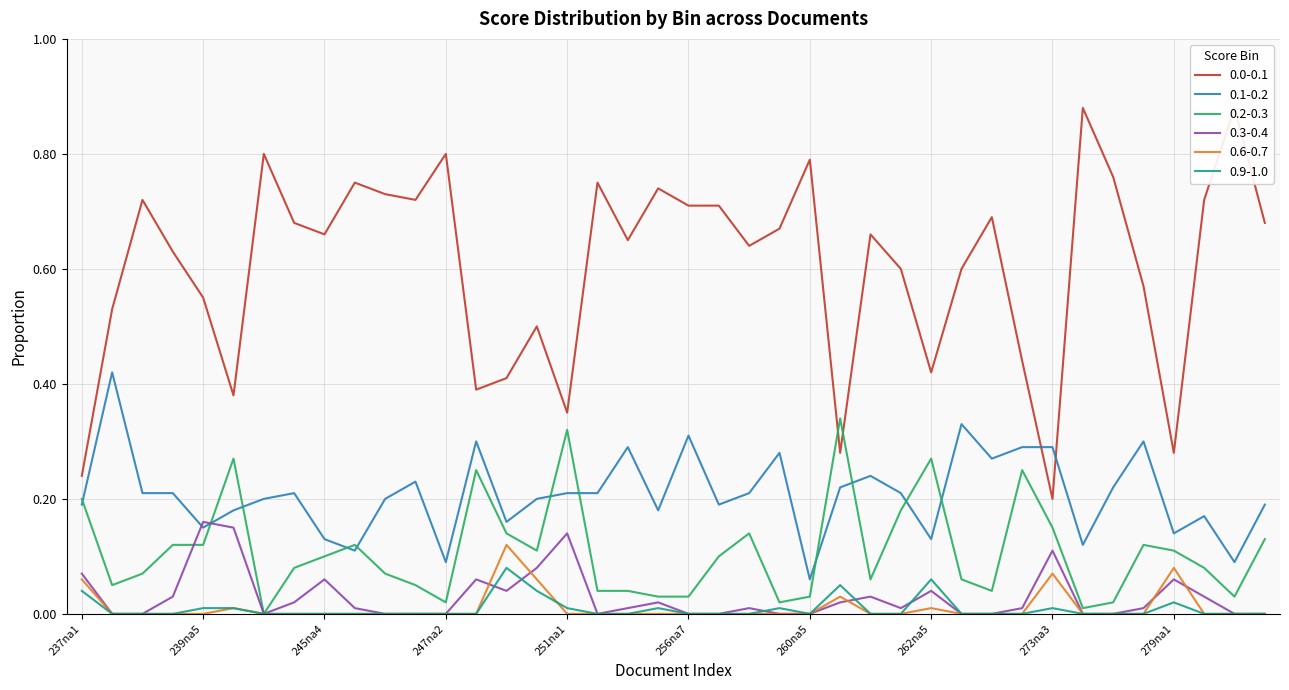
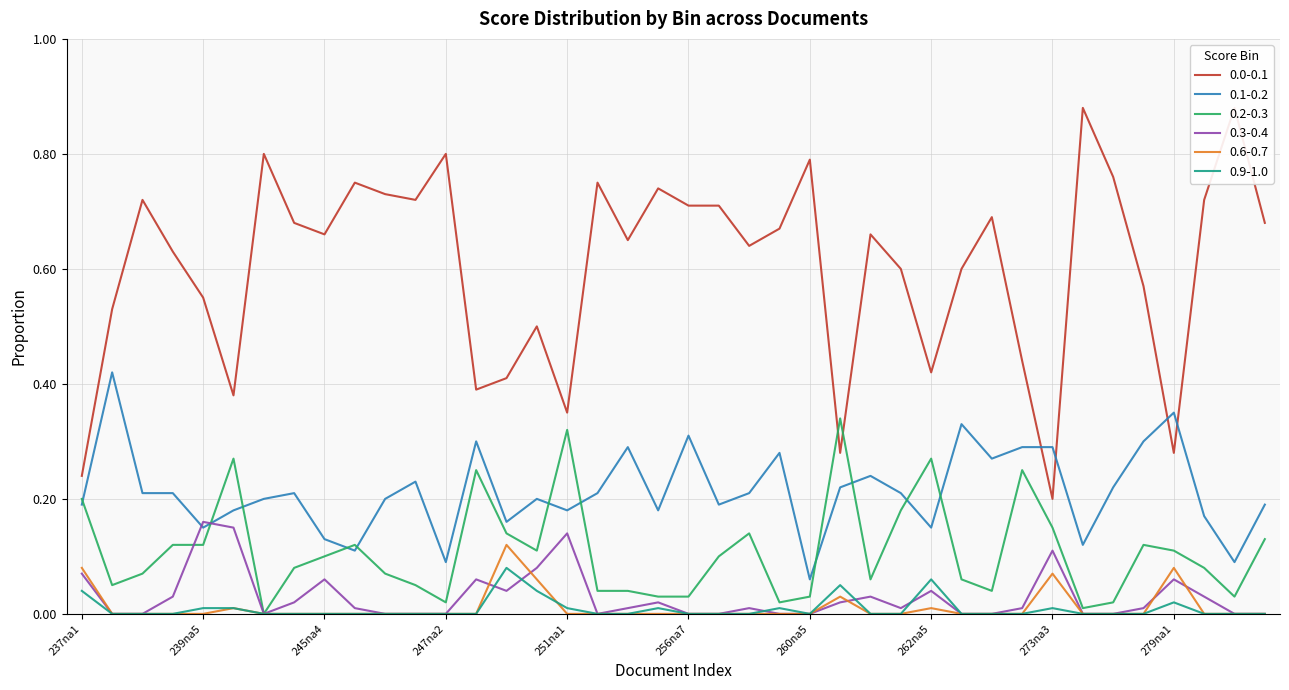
0.6-0.7, 237na1: 0.06 -> 0.08
0.1-0.2, 251na1: 0.21 -> 0.18
0.1-0.2, 262na5: 0.13 -> 0.15
0.1-0.2, 279na1: 0.14 -> 0.35
